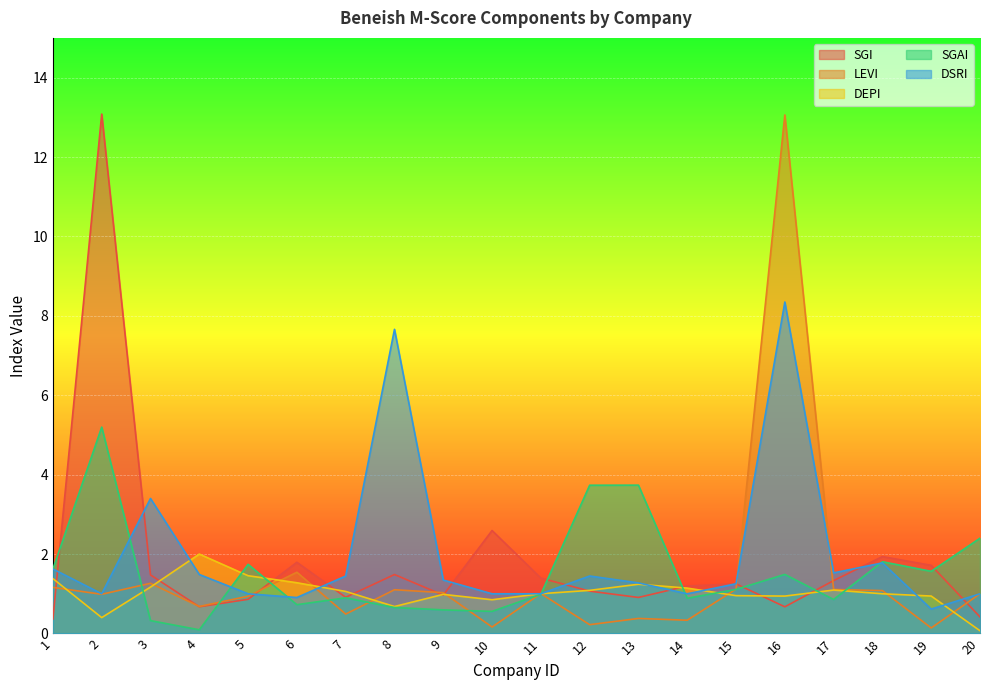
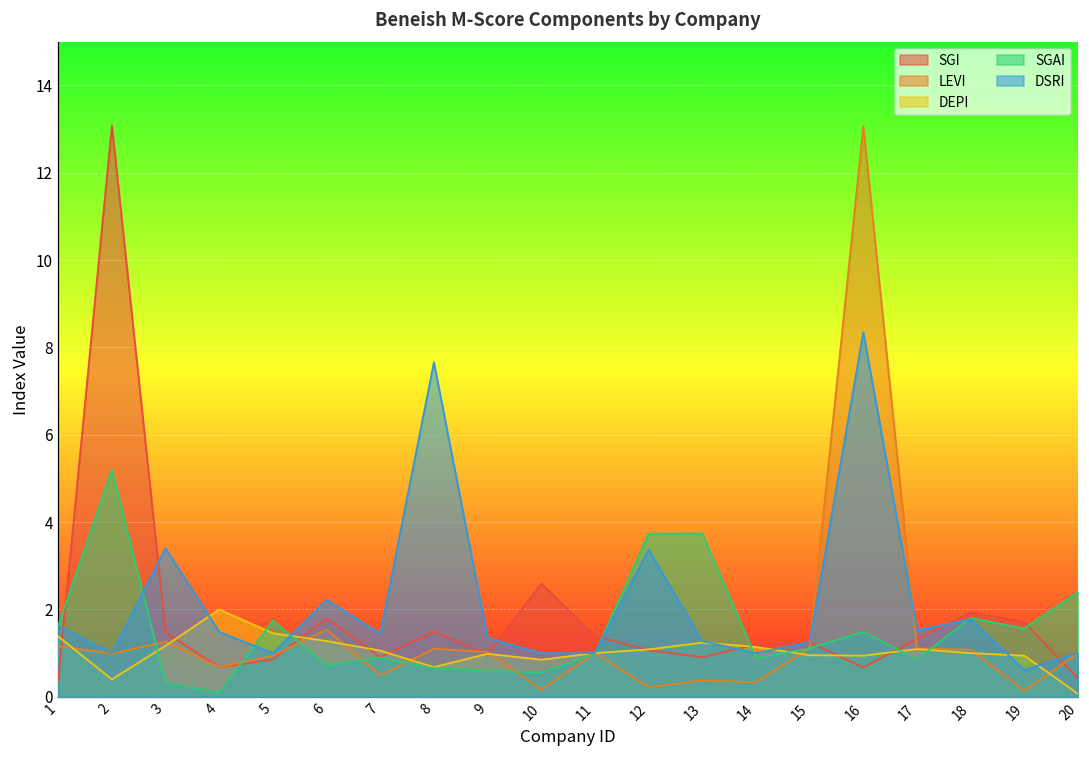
DSRI, 6: 0.9 -> 2.2
DSRI, 12: 1.4 -> 3.4
